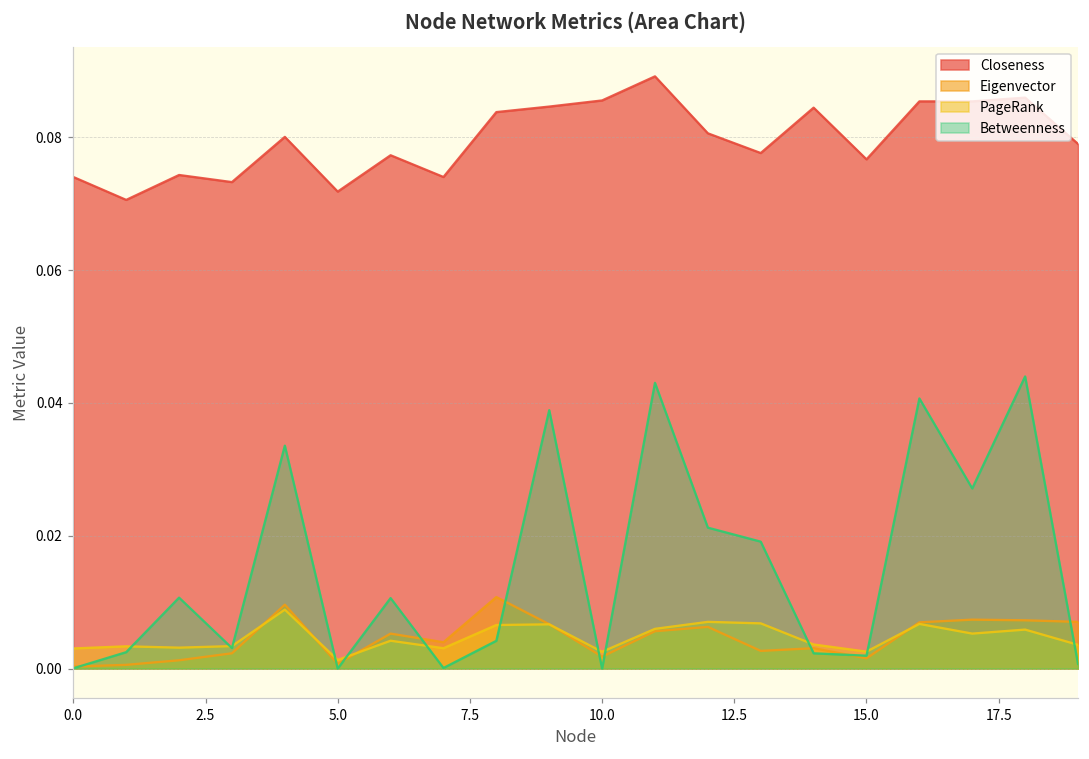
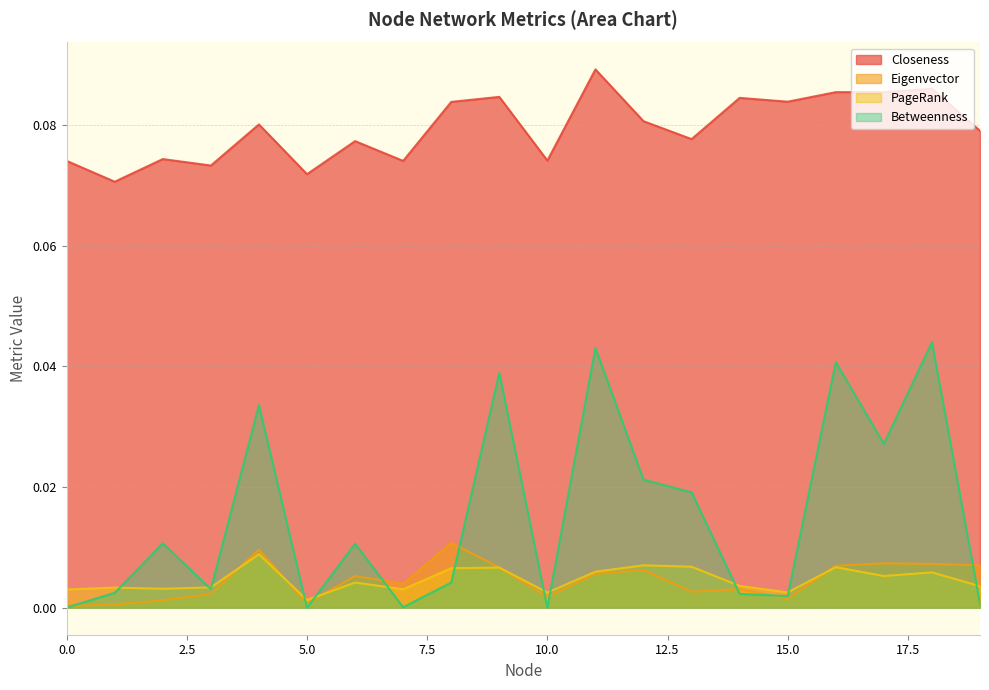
Closeness, 10.0: 0.086 -> 0.074
Closeness, 15.0: 0.077 -> 0.084
